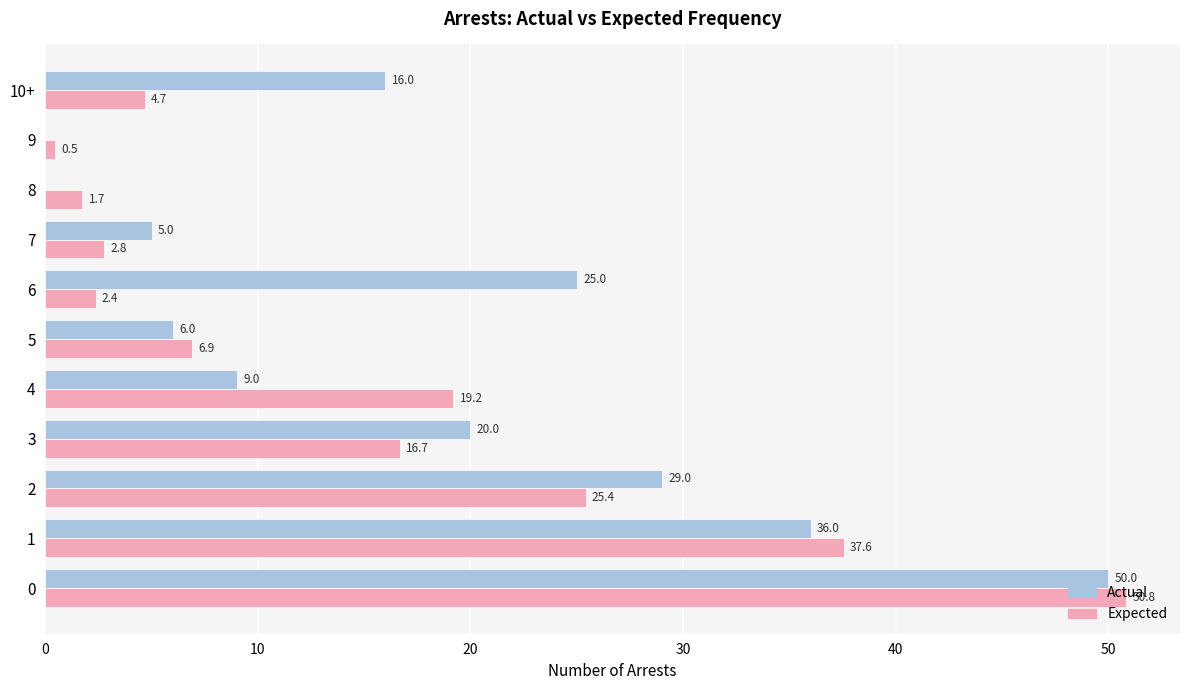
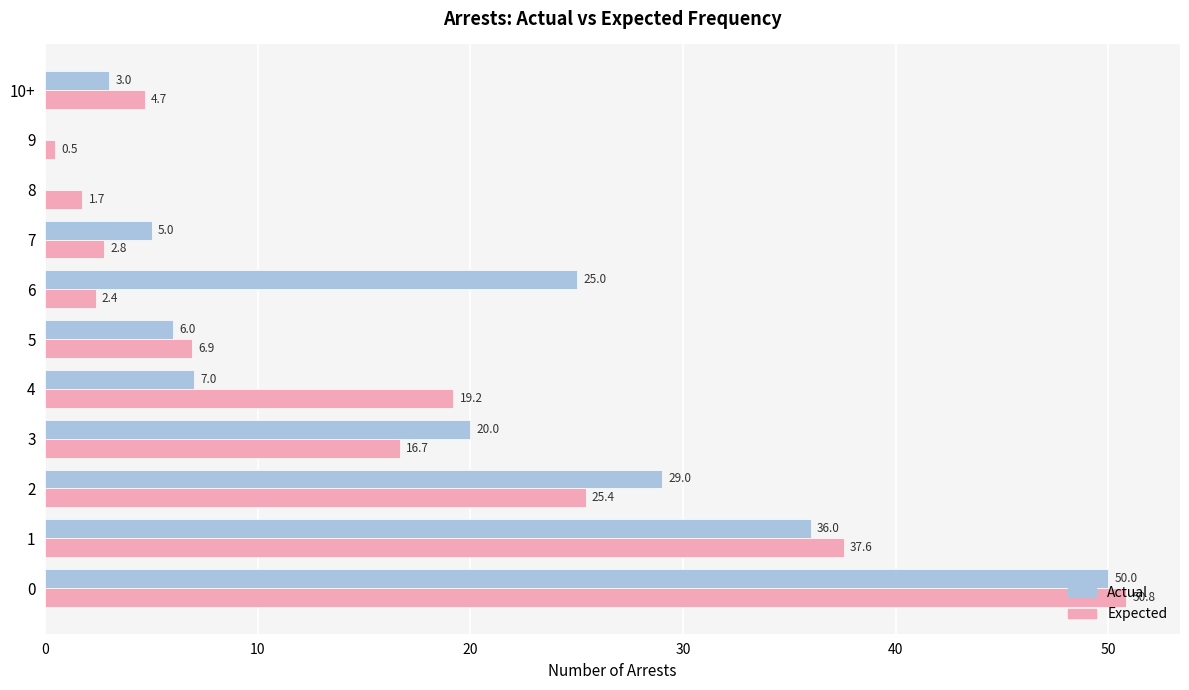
Actual, 10+: 16.0 -> 3.0
Actual, 4: 9.0 -> 7.0
